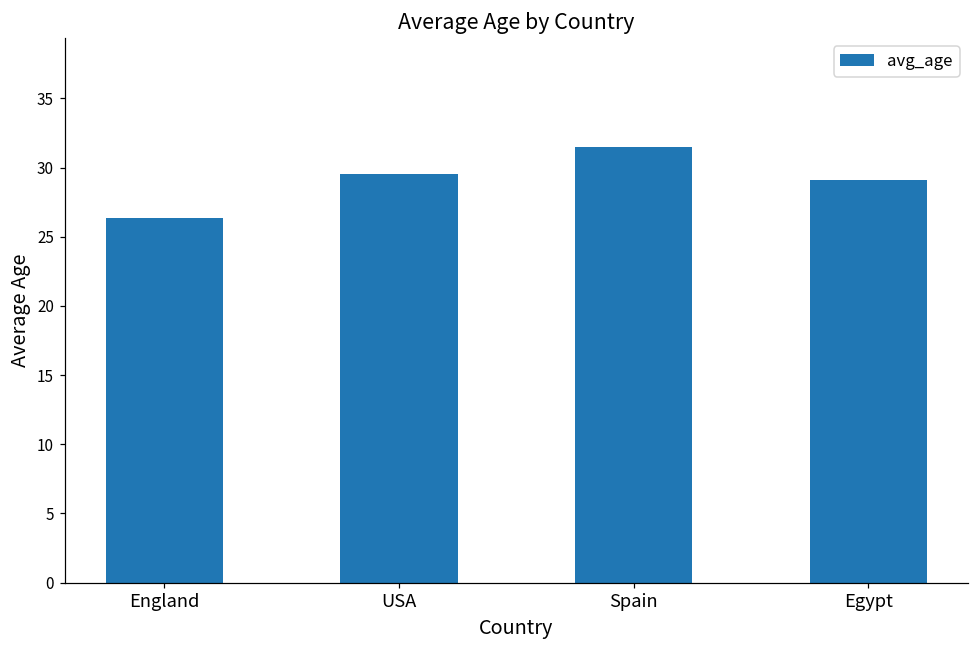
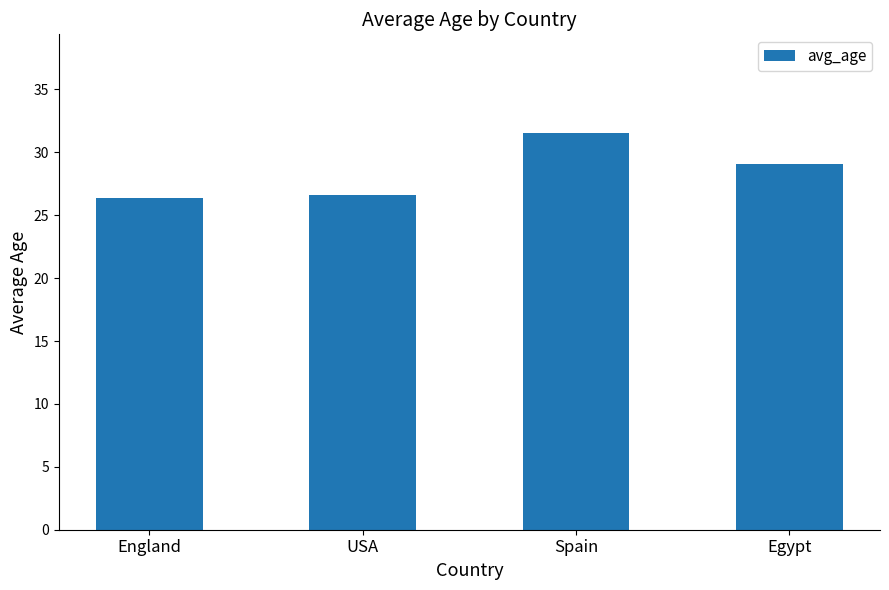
USA: 29.5 -> 26.6
